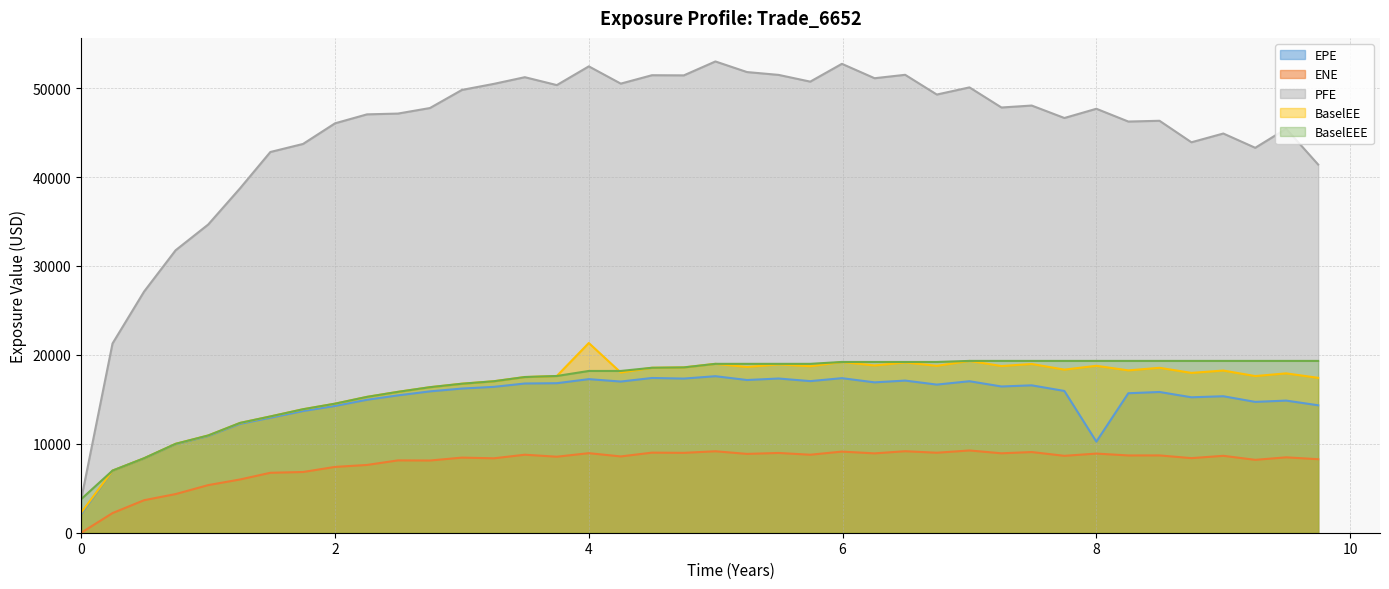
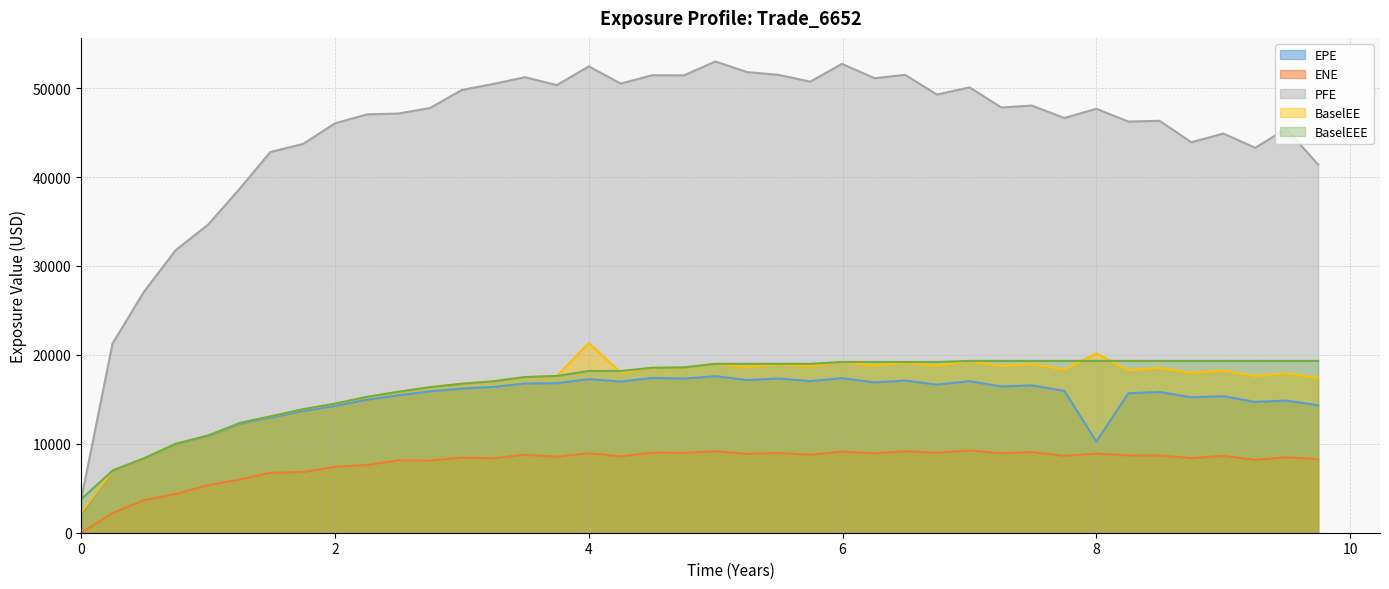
BaselEE, 8: 19000 -> 20000
